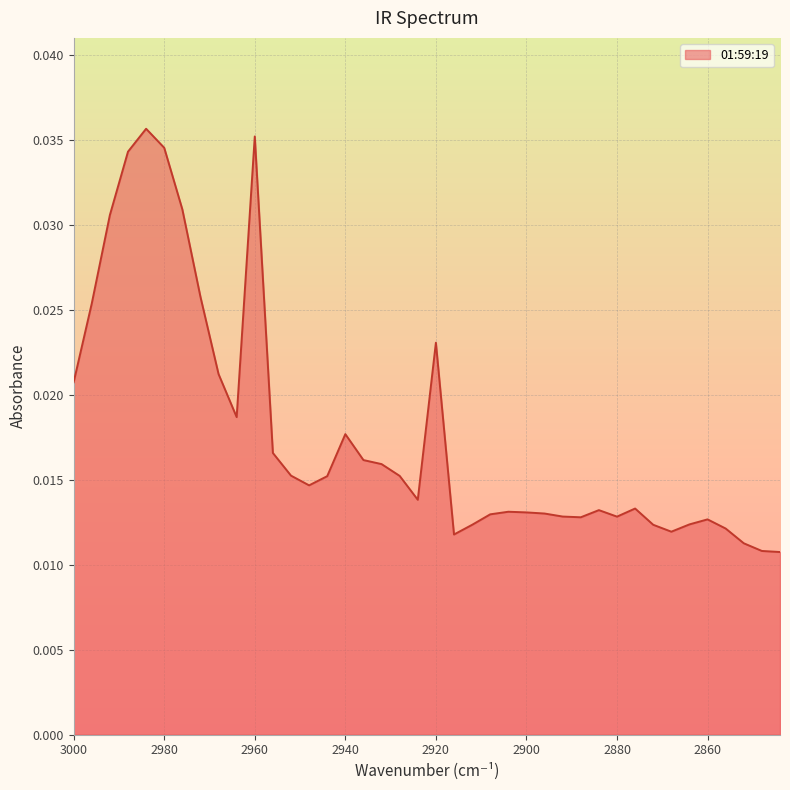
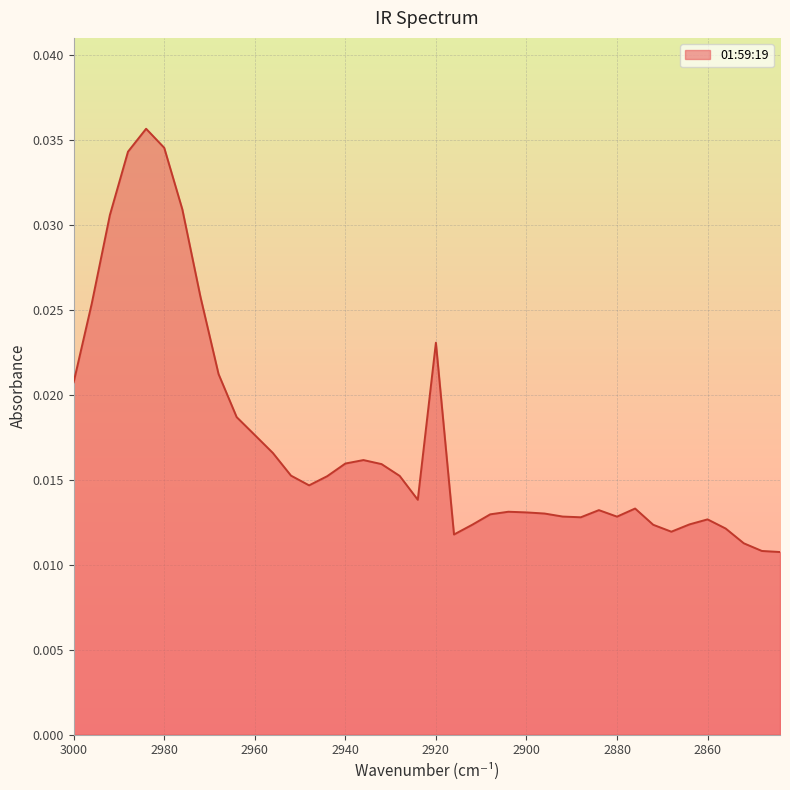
2960: 0.0352 -> 0.0176
2940: 0.0177 -> 0.0160
